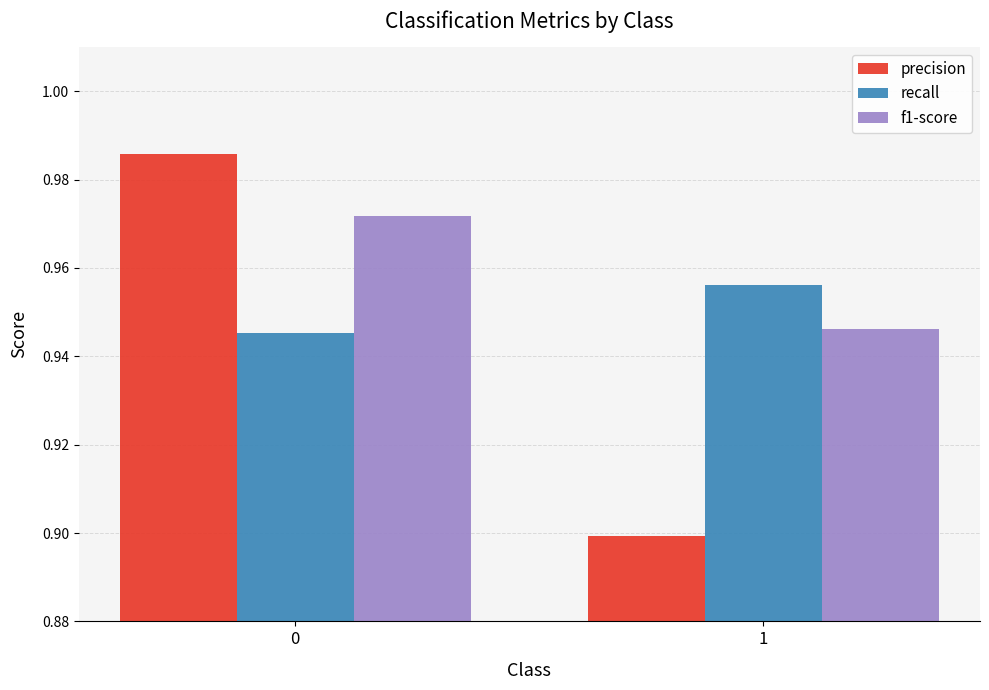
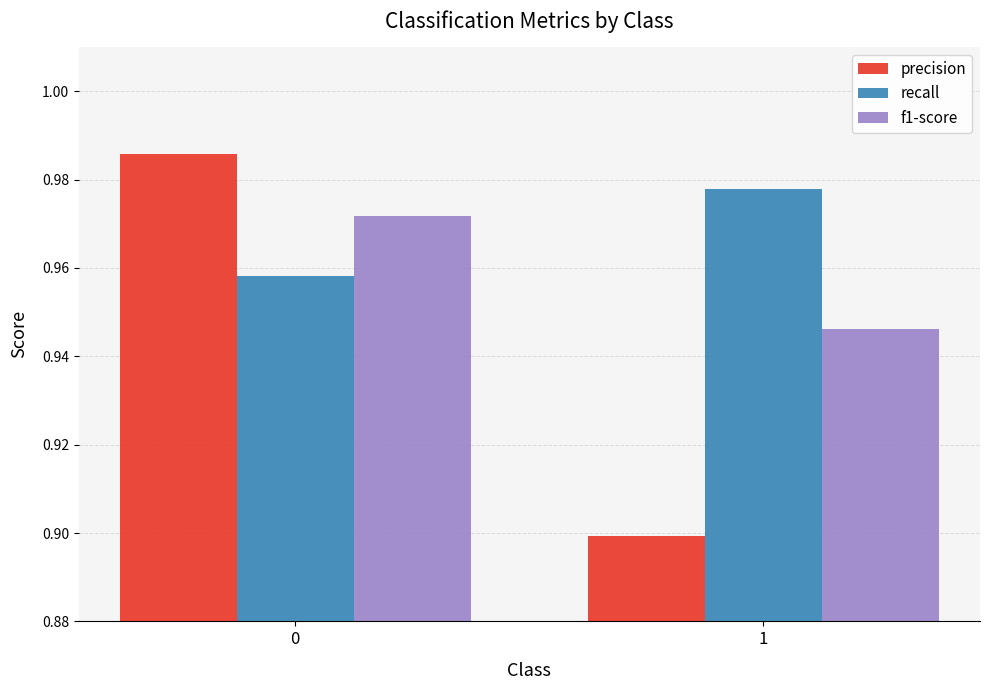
recall, 0: 0.945 -> 0.958
recall, 1: 0.956 -> 0.978
